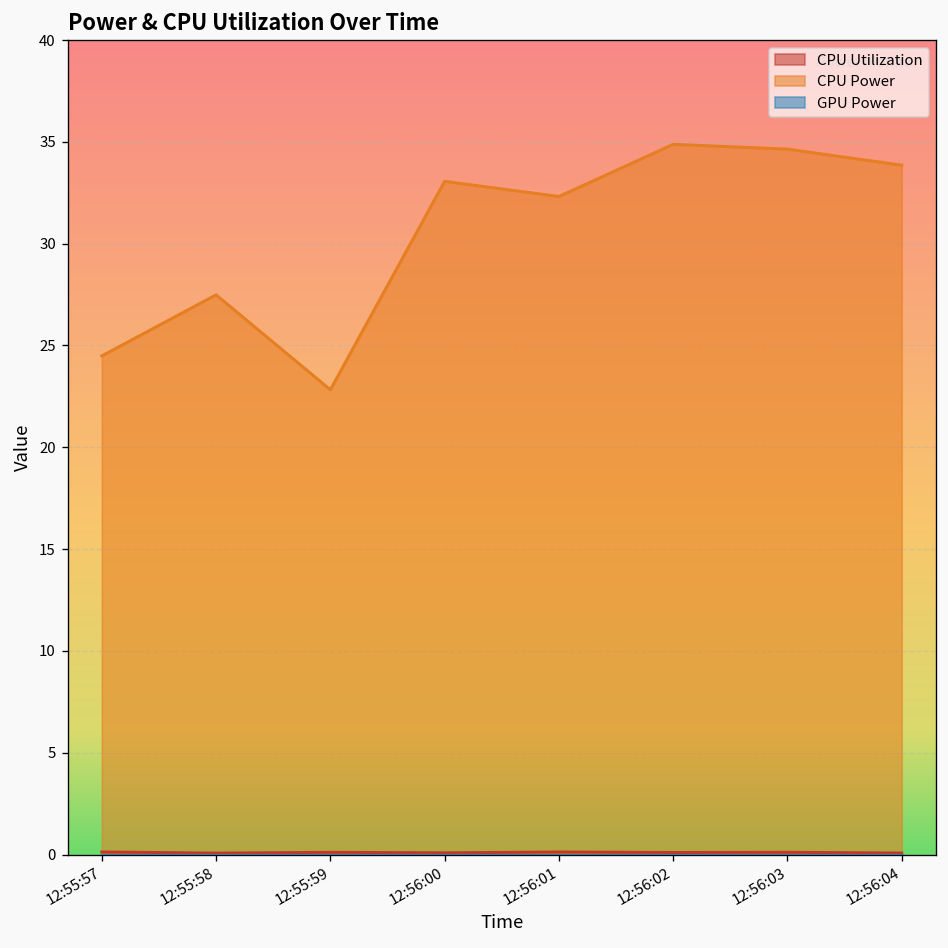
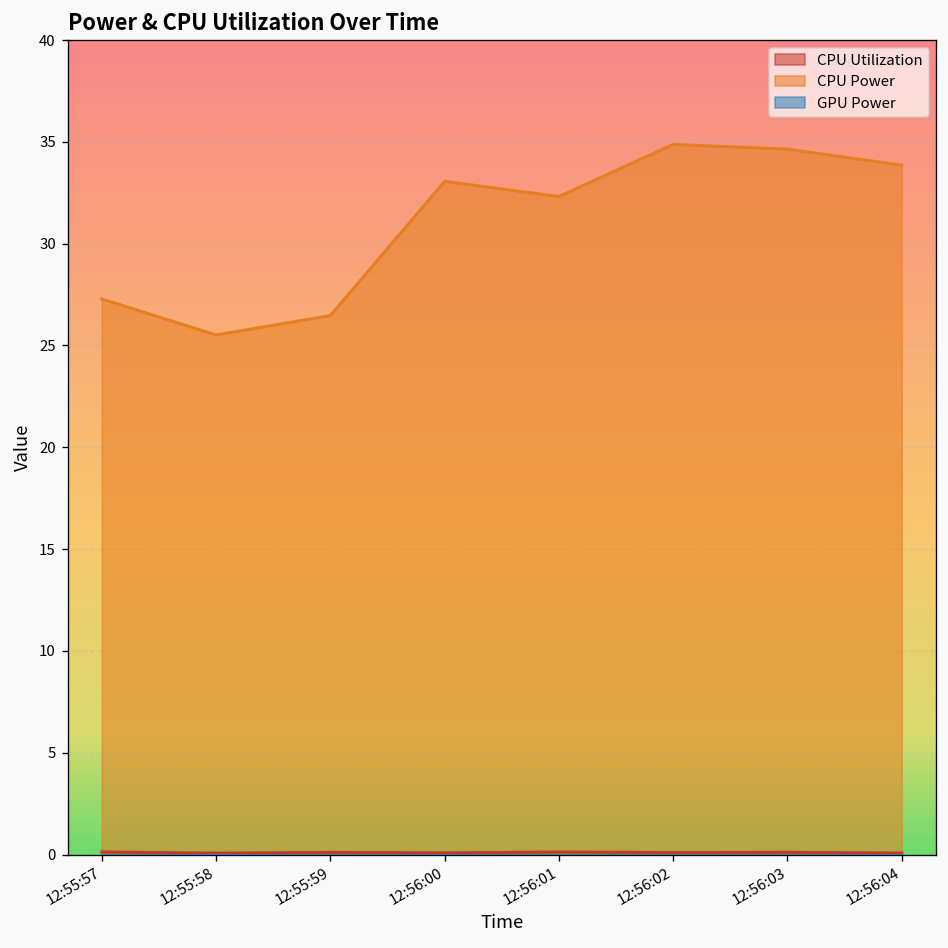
CPU Power, 12:55:57: 24.5 -> 27.3
CPU Power, 12:55:58: 27.5 -> 25.5
CPU Power, 12:55:59: 22.8 -> 26.5
